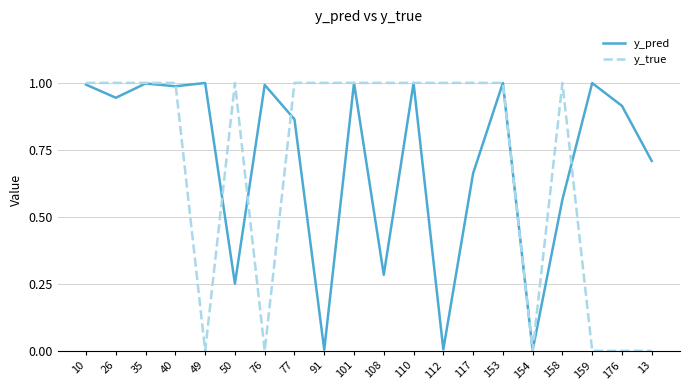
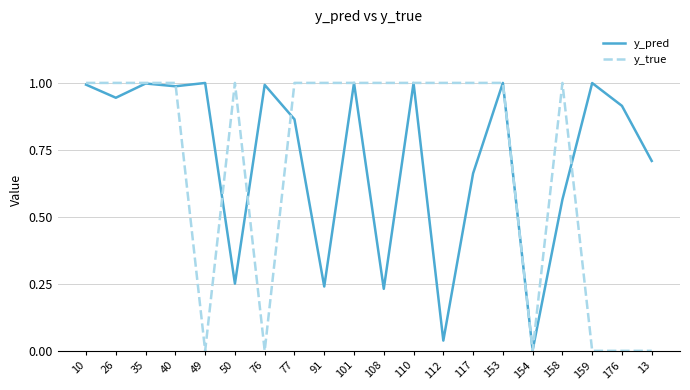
y_pred, 91: 0.00 -> 0.24
y_pred, 108: 0.28 -> 0.23
y_pred, 112: 0.01 -> 0.04
